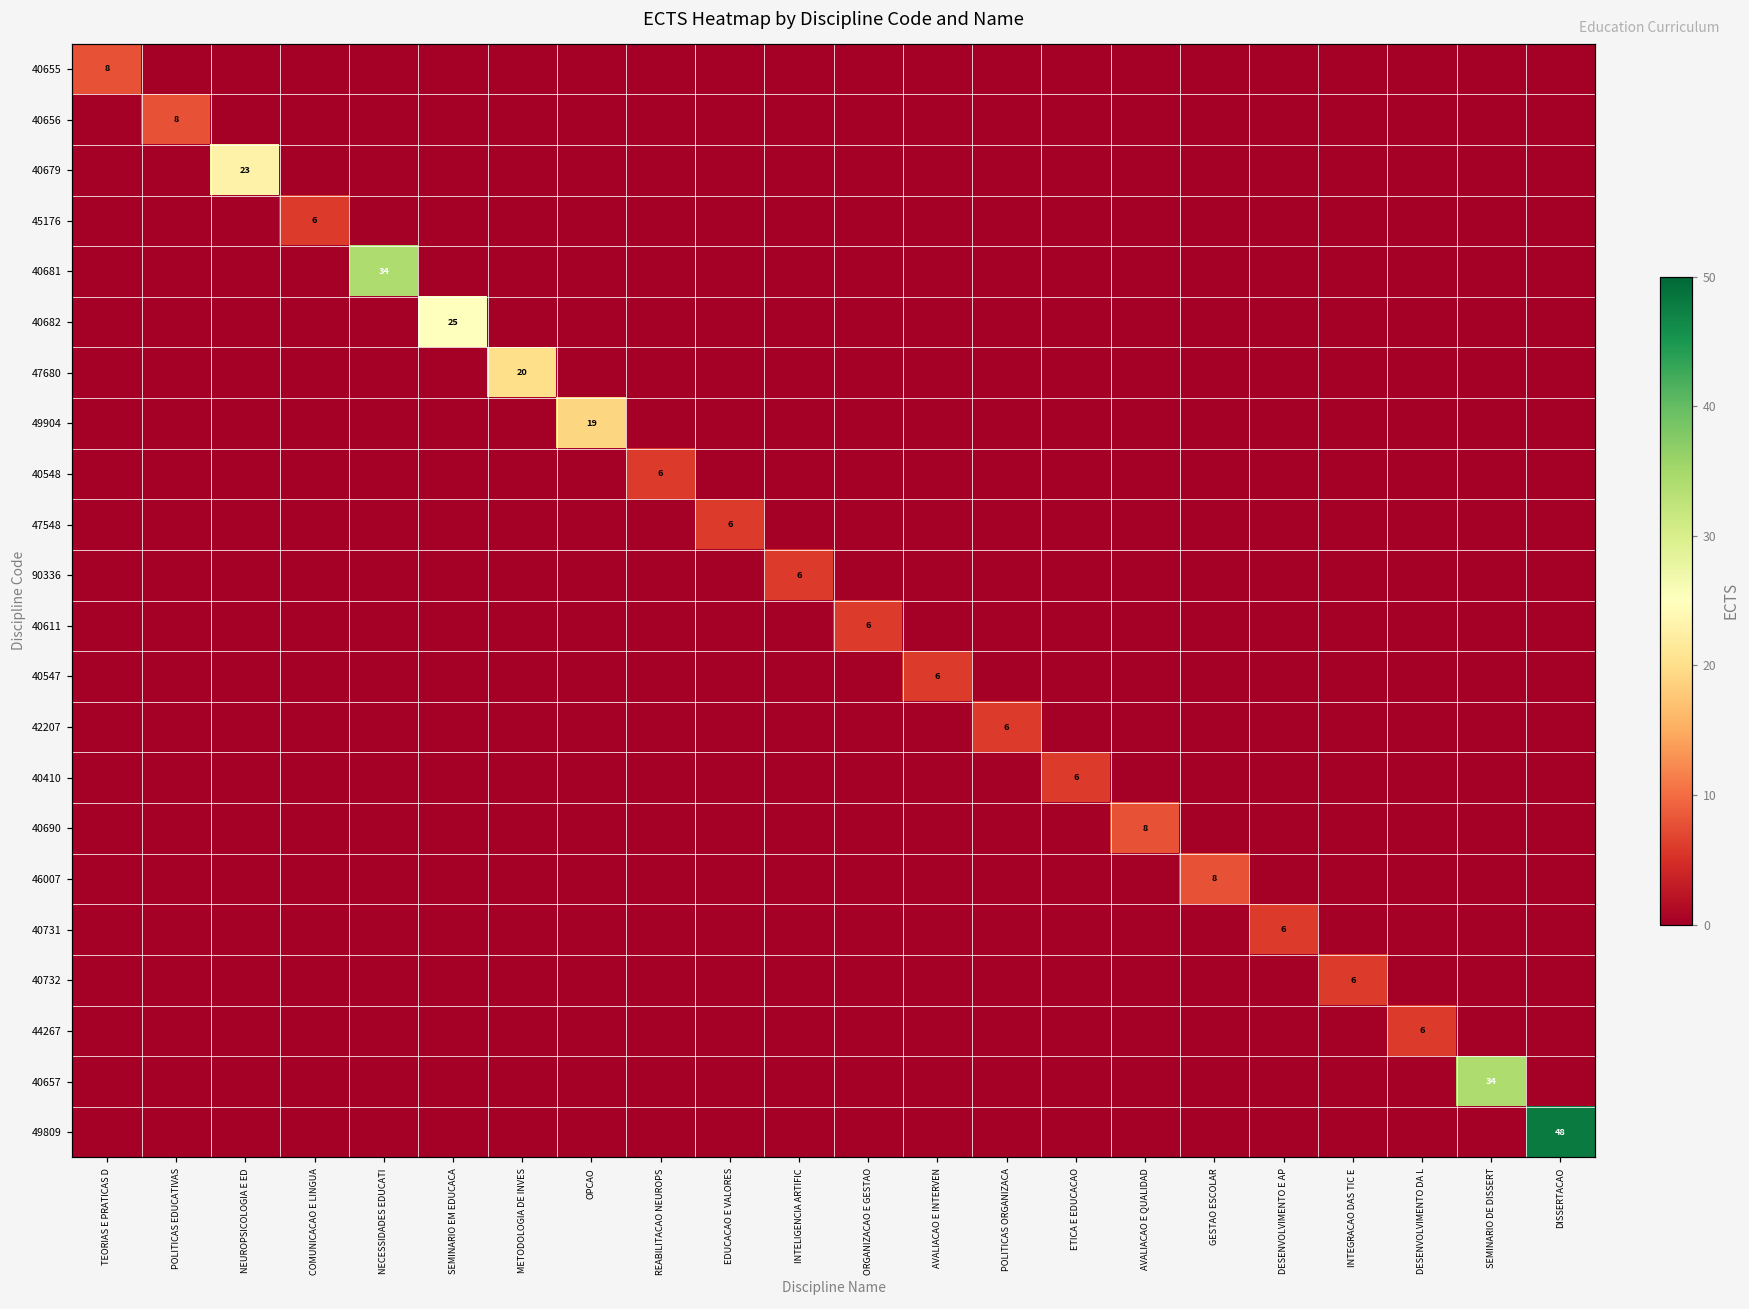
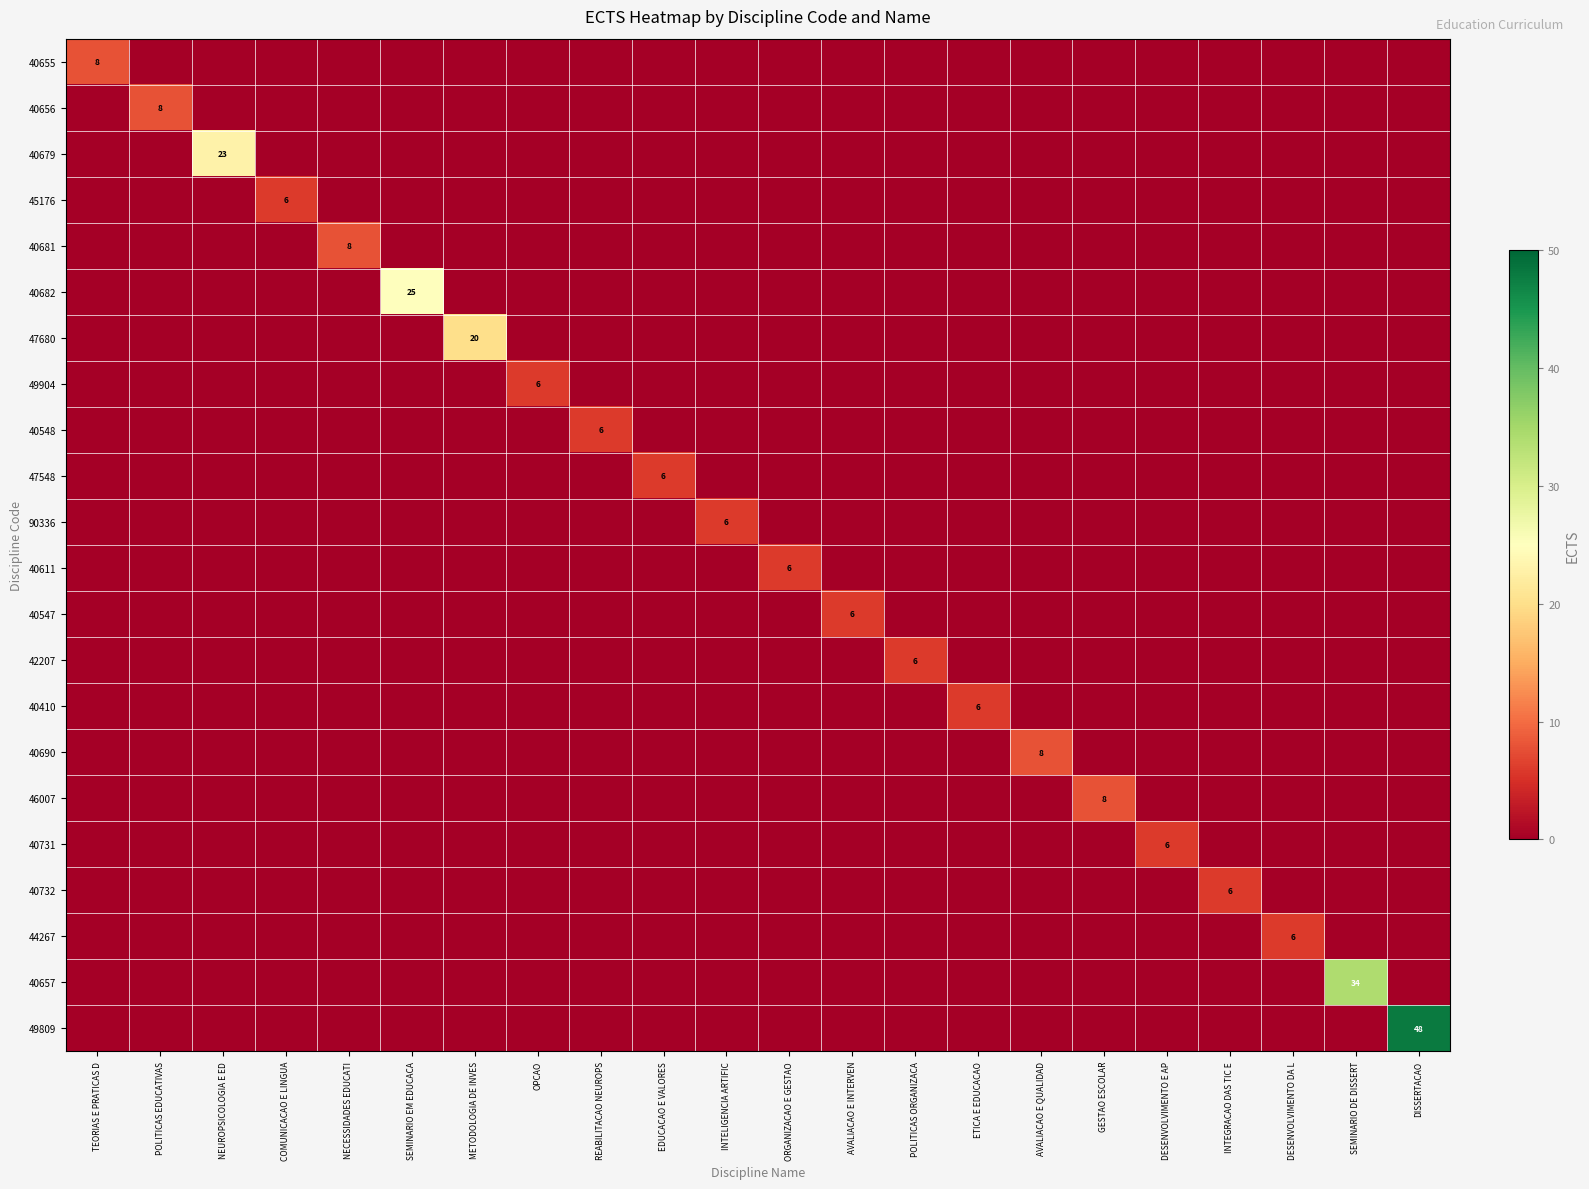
40681, NECESSIDADES EDUCATI: 34 -> 8
49904, OPCAO: 19 -> 6
